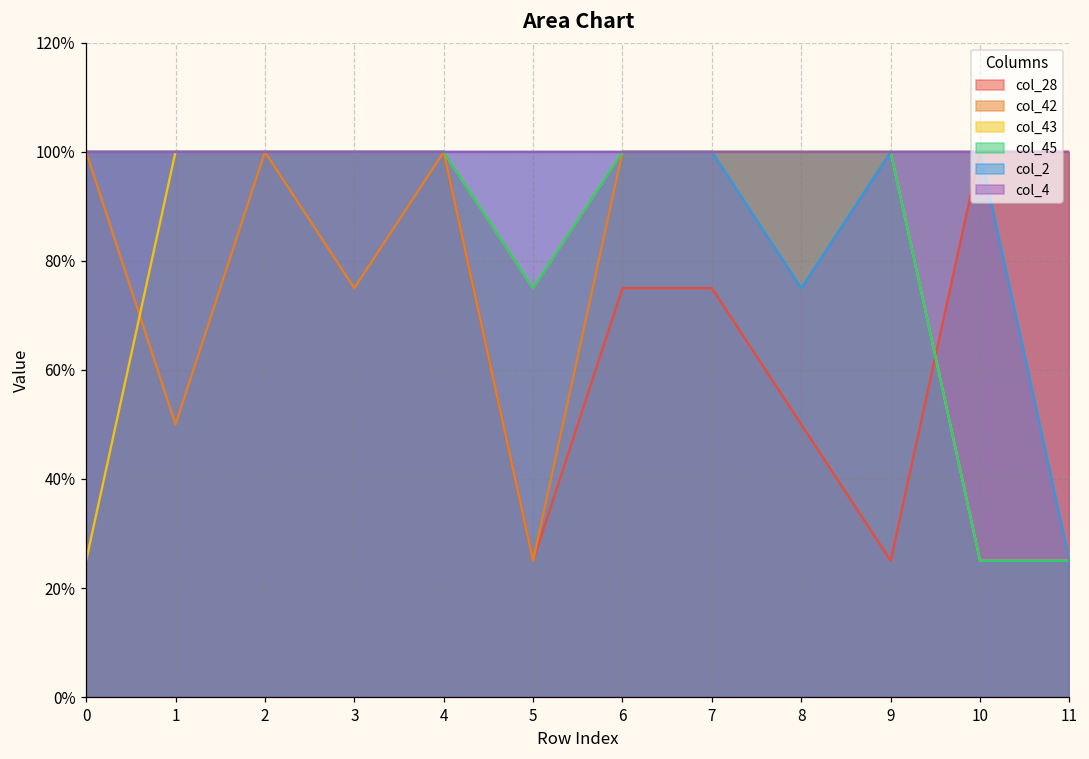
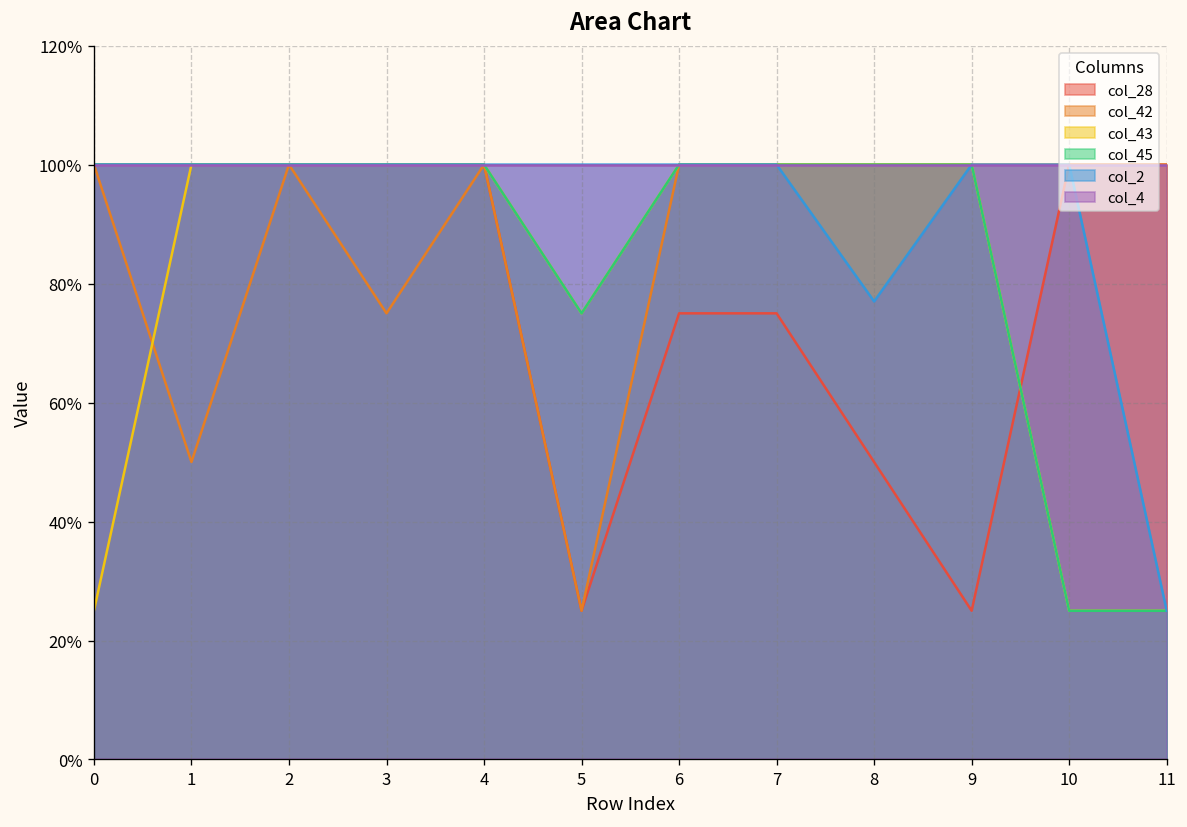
col_2, 8: 75% -> 77%
